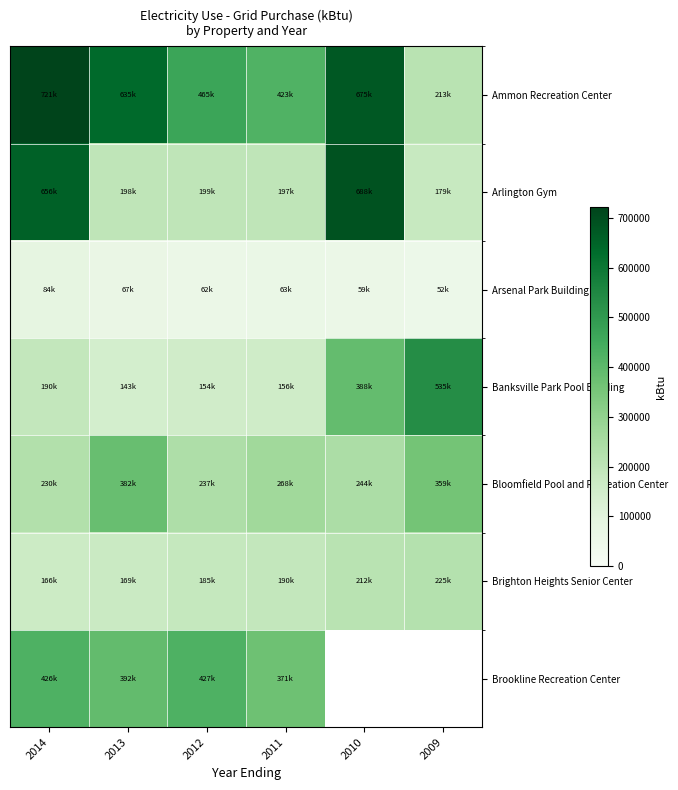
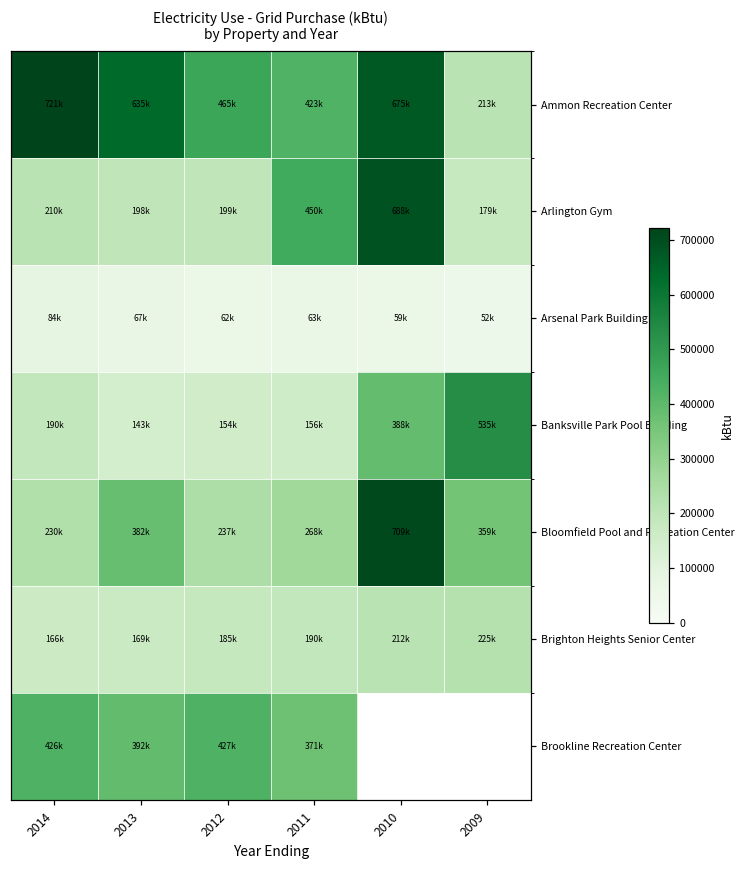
Arlington Gym, 2014: 656k -> 210k
Arlington Gym, 2011: 197k -> 450k
Bloomfield Pool and Recreation Center, 2010: 244k -> 709k
